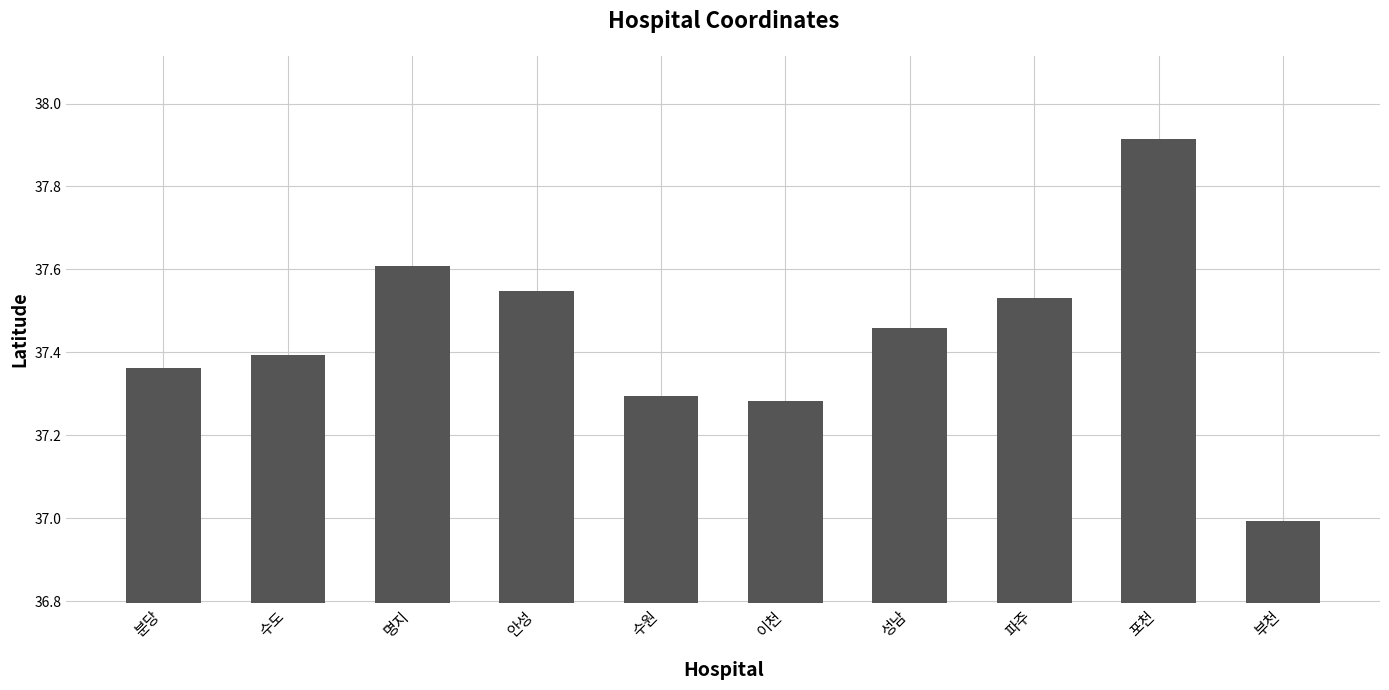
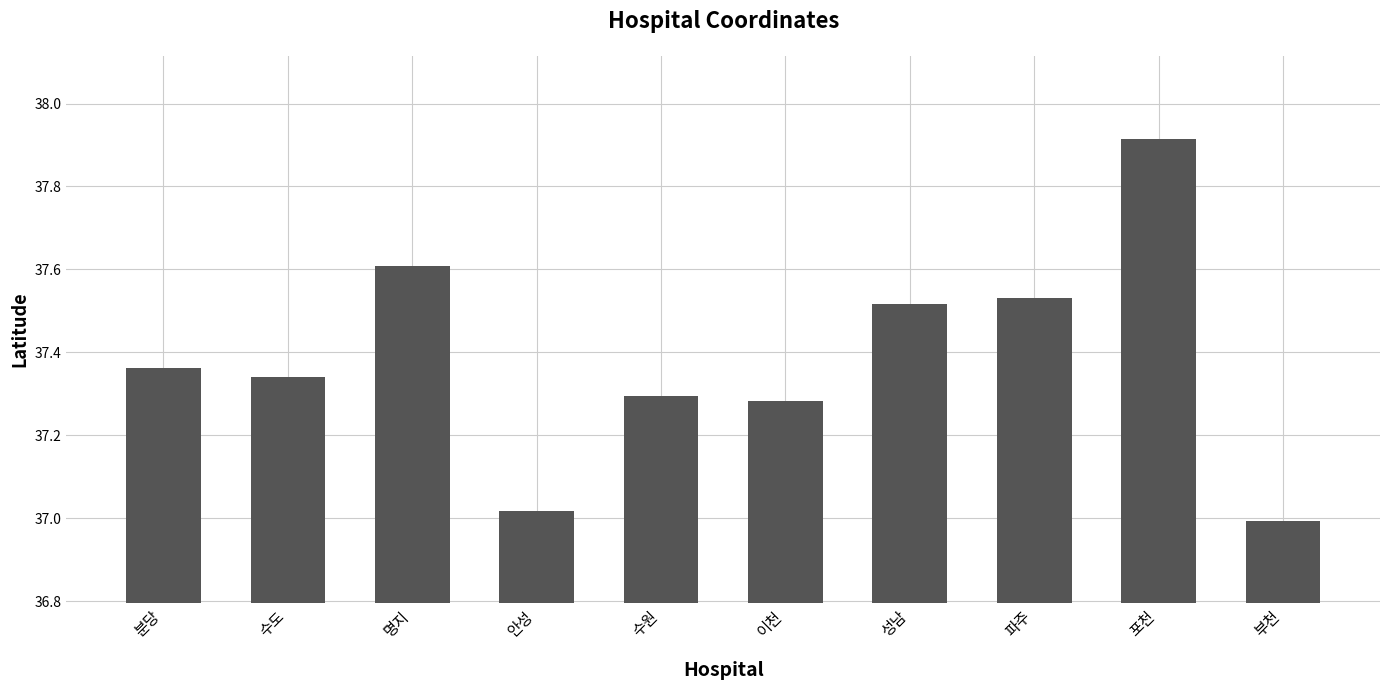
수도: 37.39 -> 37.34
안성: 37.55 -> 37.02
성남: 37.46 -> 37.52
